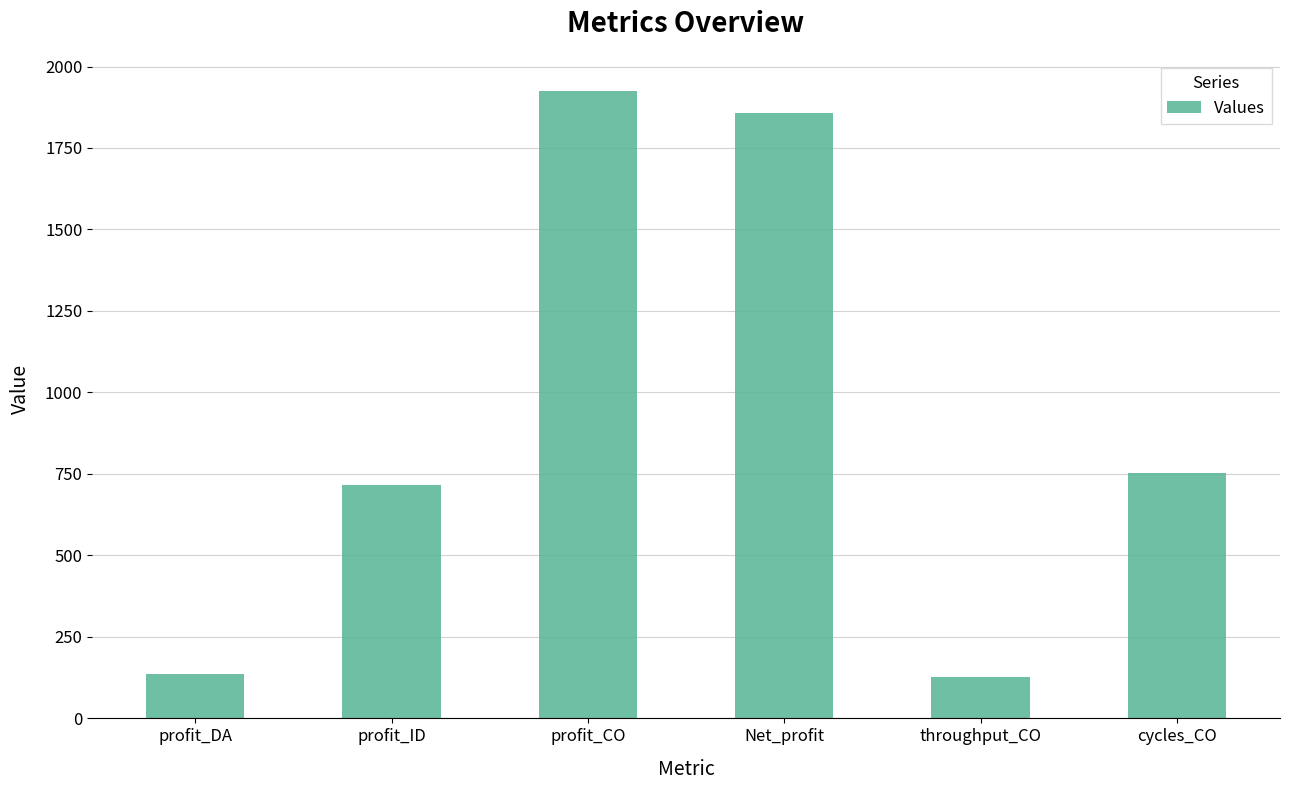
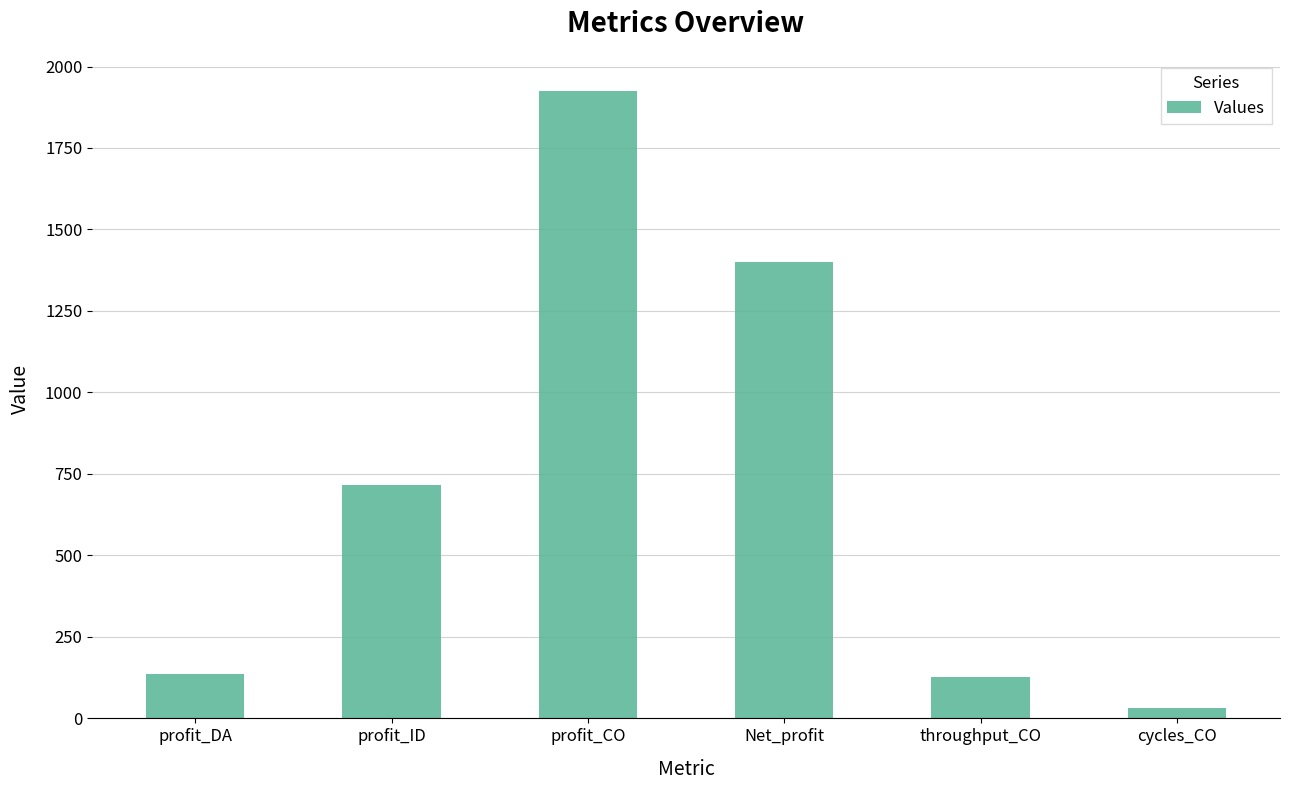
Net_profit: 1860 -> 1400
cycles_CO: 750 -> 30
